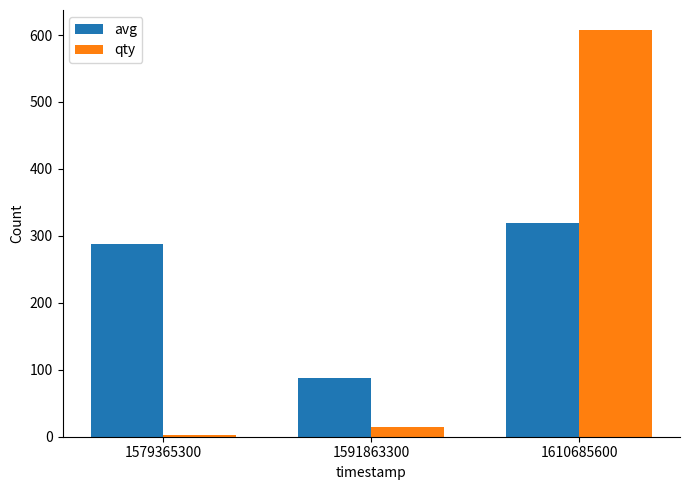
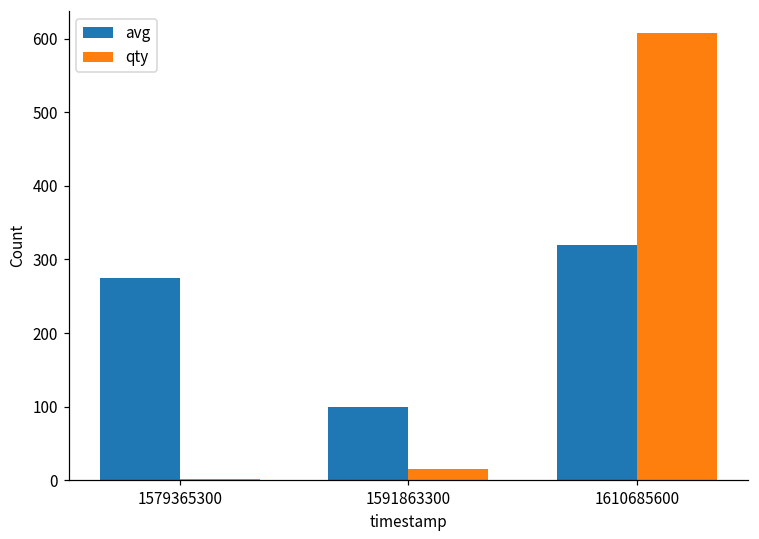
avg, 1579365300: 290 -> 280
avg, 1591863300: 90 -> 100
